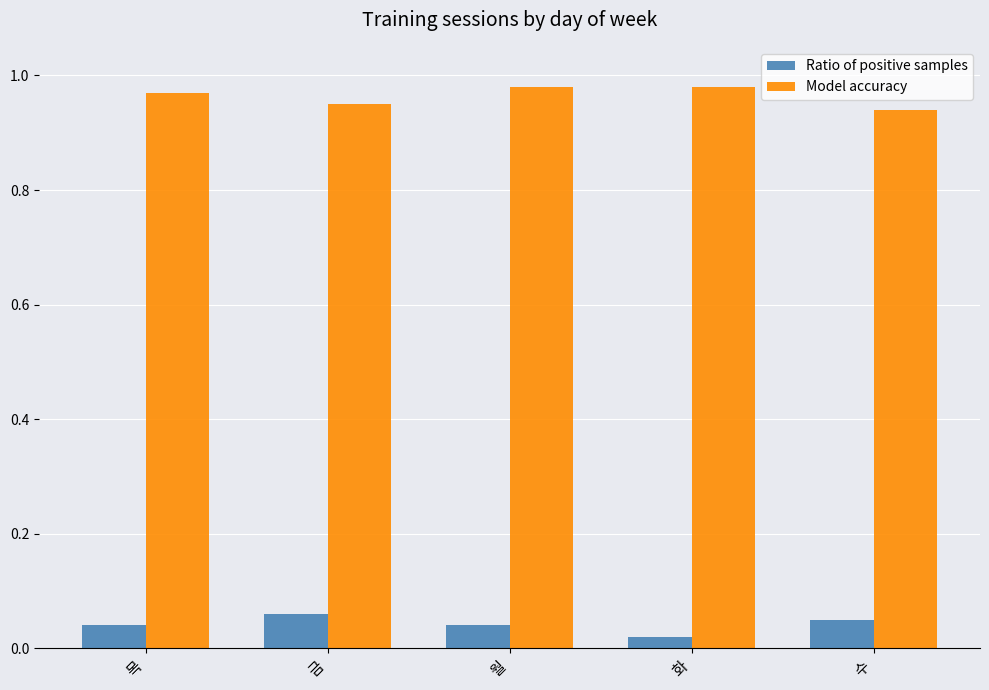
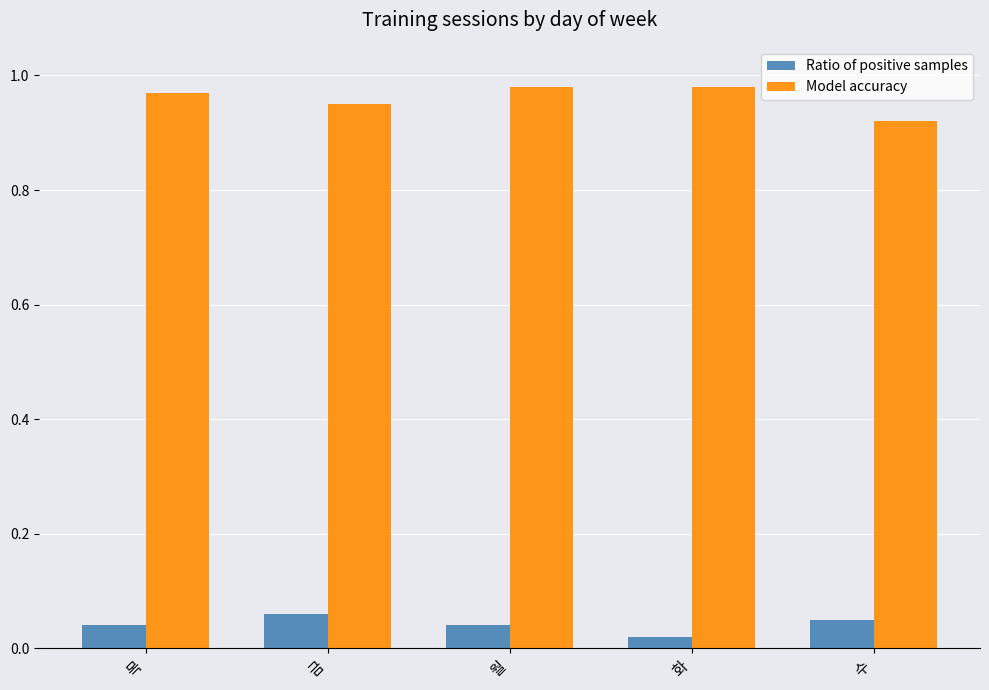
Model accuracy, 수: 0.94 -> 0.92
